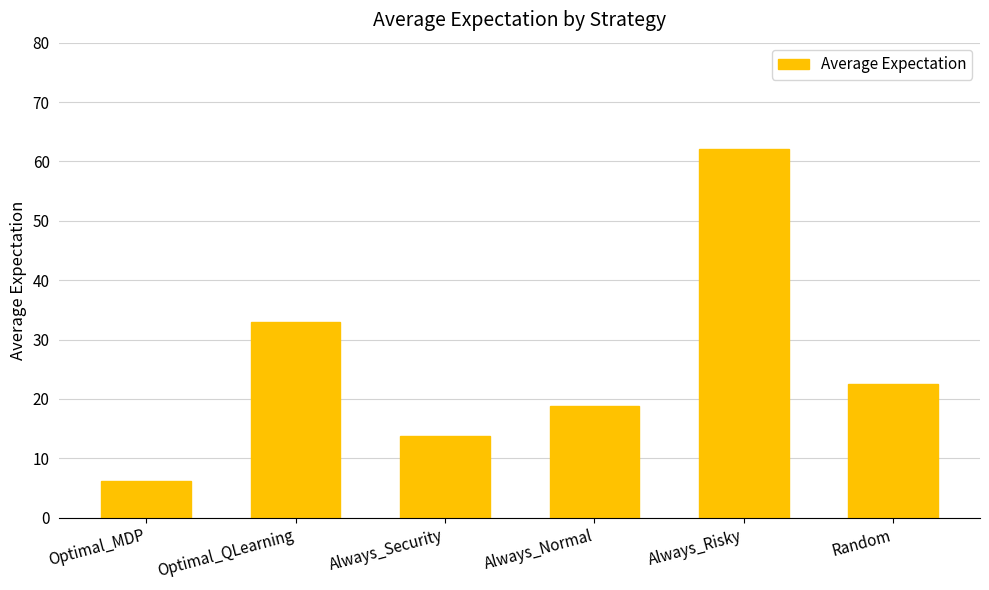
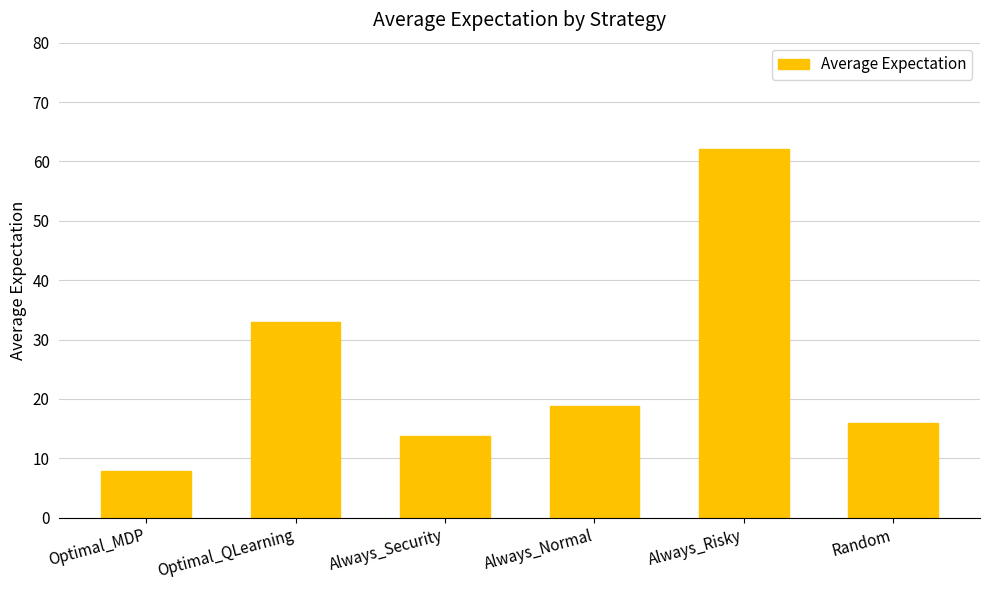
Optimal_MDP: 6 -> 8
Random: 22 -> 16
